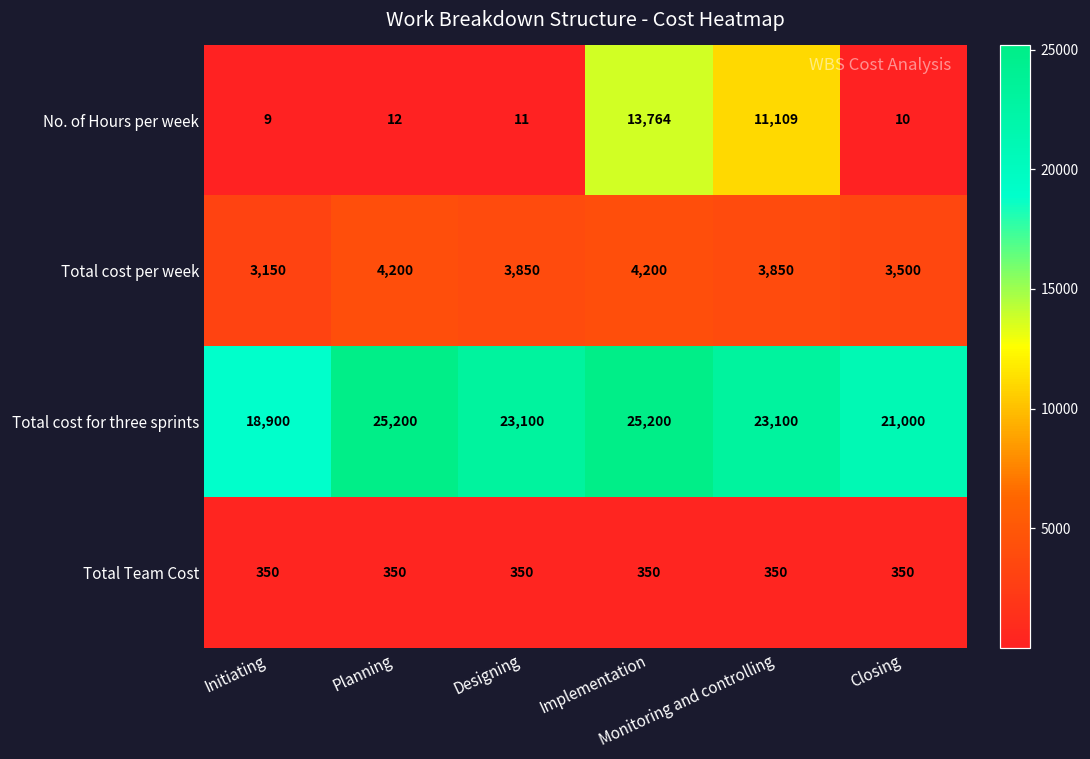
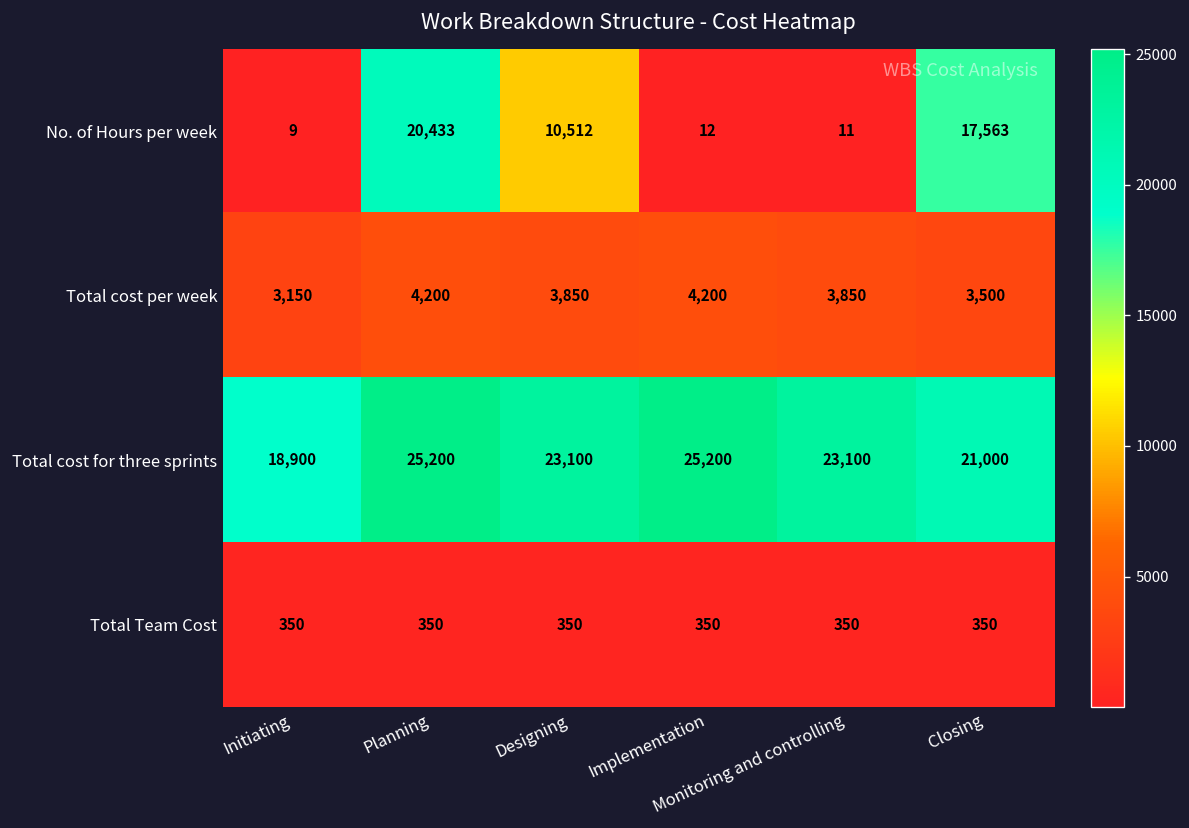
No. of Hours per week, Planning: 12 -> 20,433
No. of Hours per week, Designing: 11 -> 10,512
No. of Hours per week, Implementation: 13,764 -> 12
No. of Hours per week, Monitoring and controlling: 11,109 -> 11
No. of Hours per week, Closing: 10 -> 17,563
